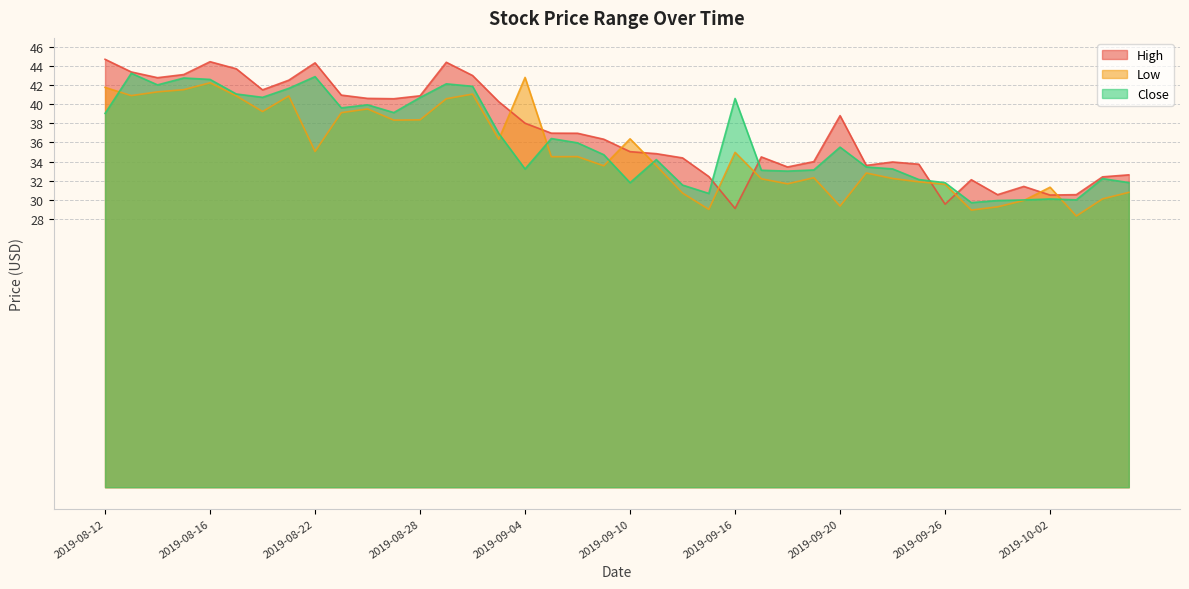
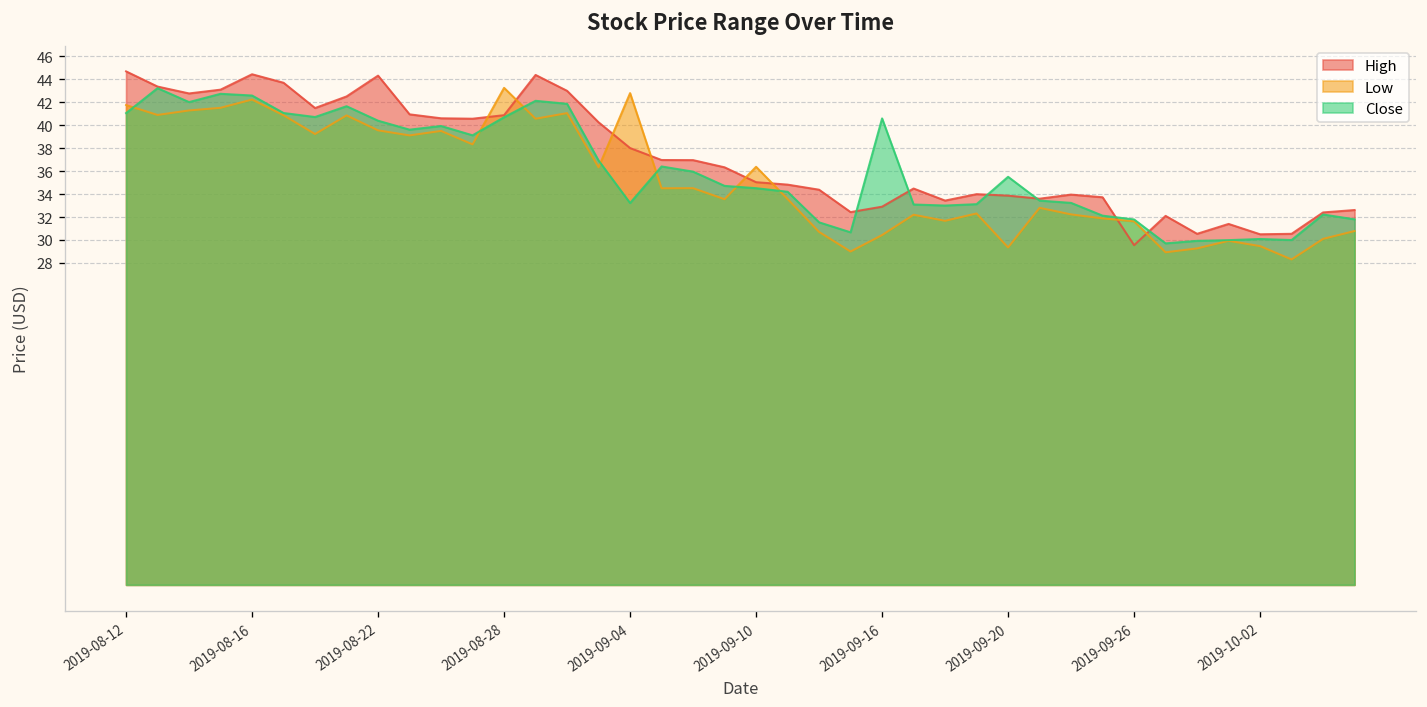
Close, 2019-08-12: 39 -> 41
Low, 2019-08-22: 35 -> 40
Close, 2019-08-22: 43 -> 40
Low, 2019-08-28: 38 -> 43
Close, 2019-09-10: 32 -> 35
High, 2019-09-16: 29 -> 33
Low, 2019-09-16: 35 -> 30
High, 2019-09-20: 39 -> 34
Low, 2019-10-02: 31 -> 29
